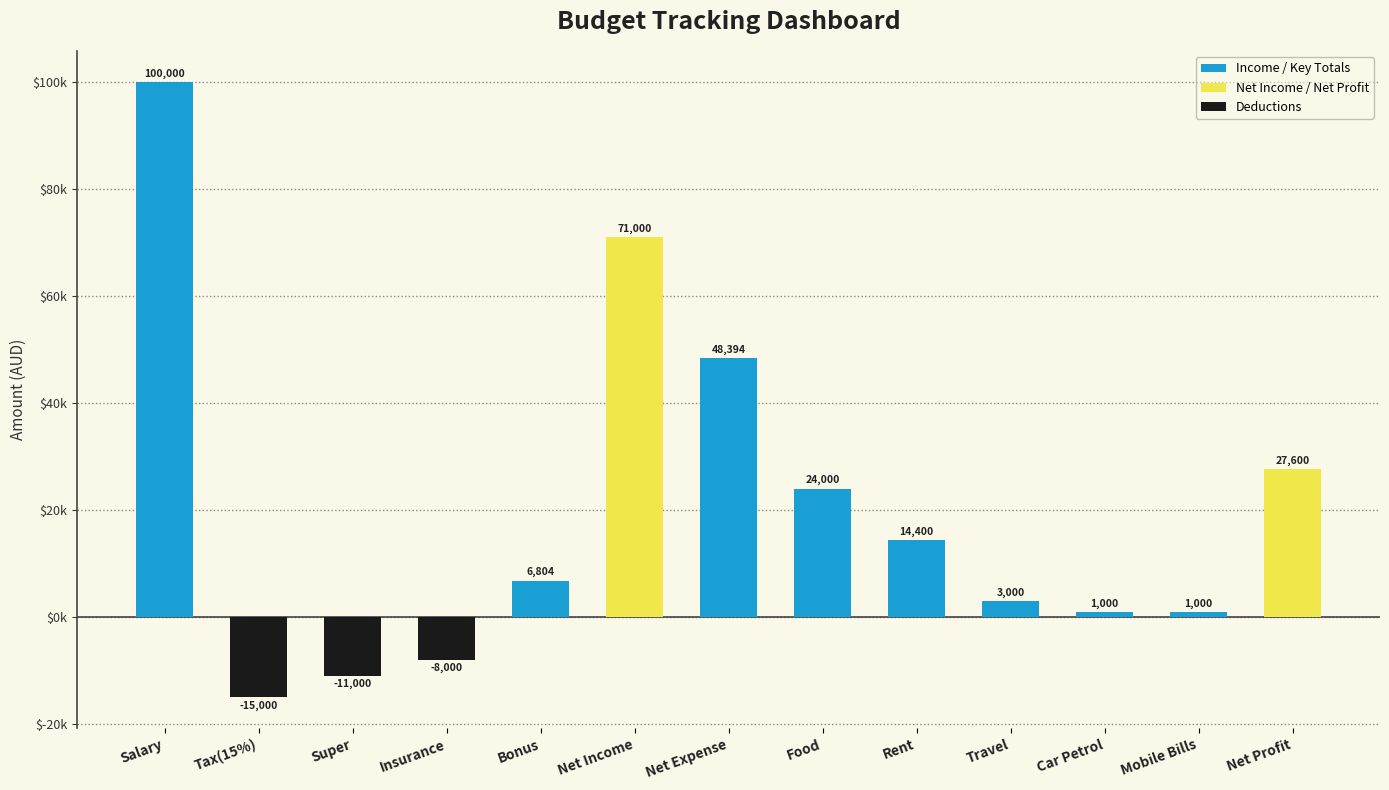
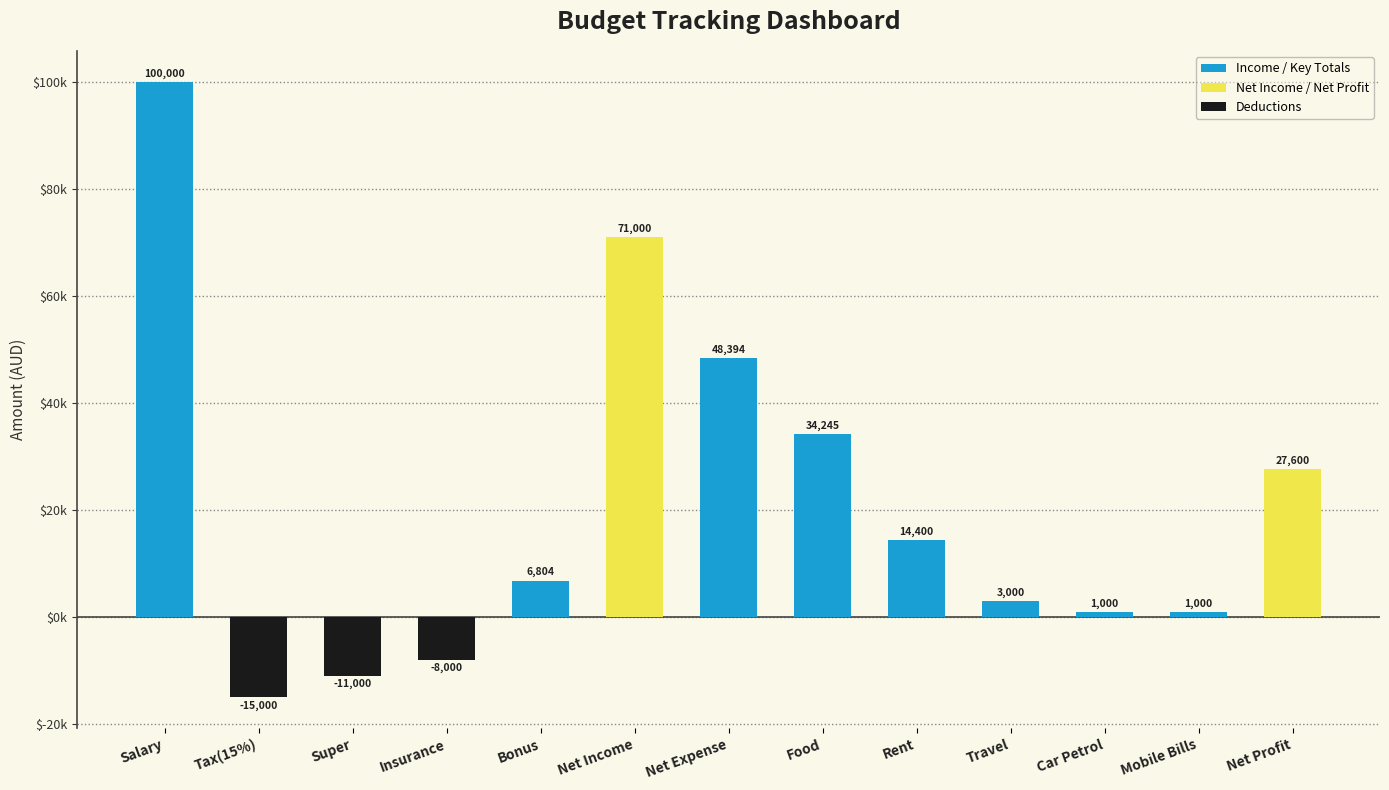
Food: 24,000 -> 34,245
